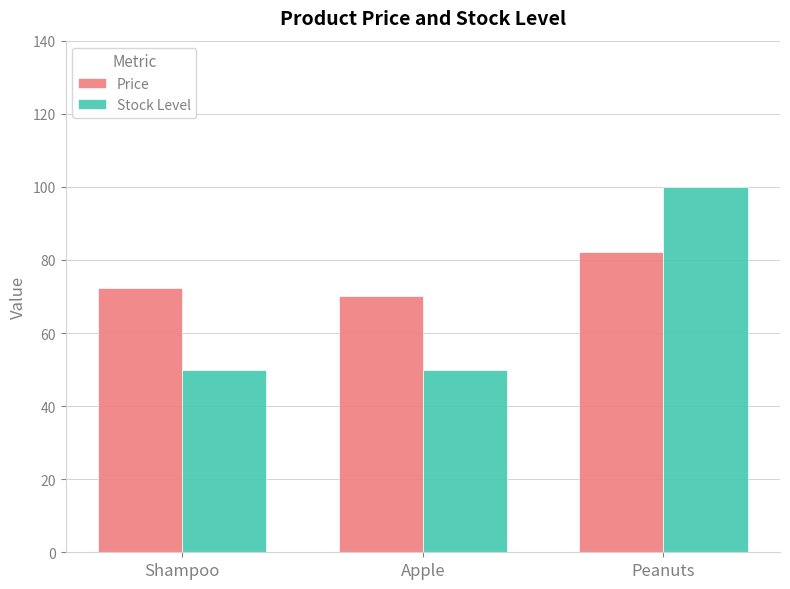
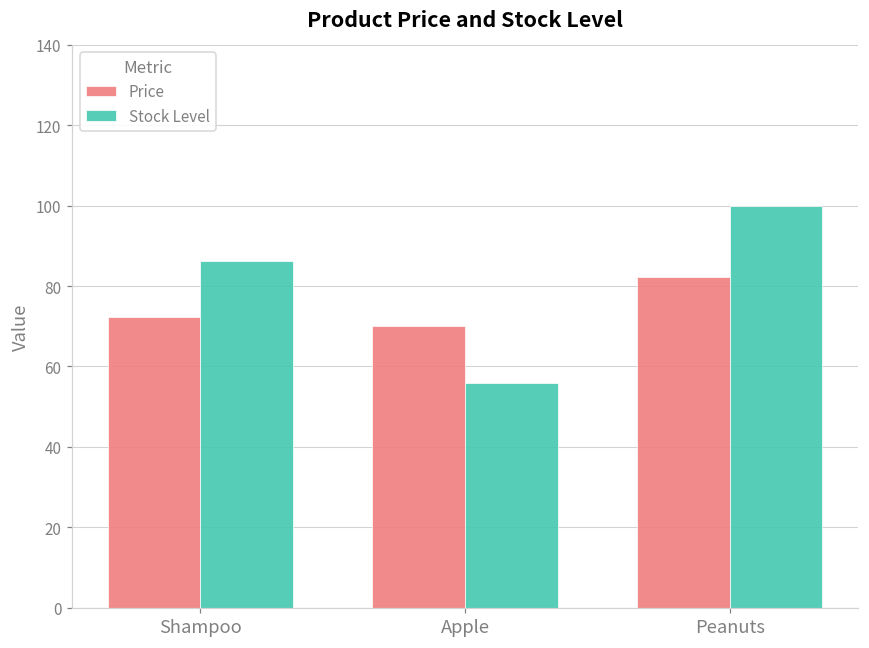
Stock Level, Shampoo: 50 -> 86
Stock Level, Apple: 50 -> 56
